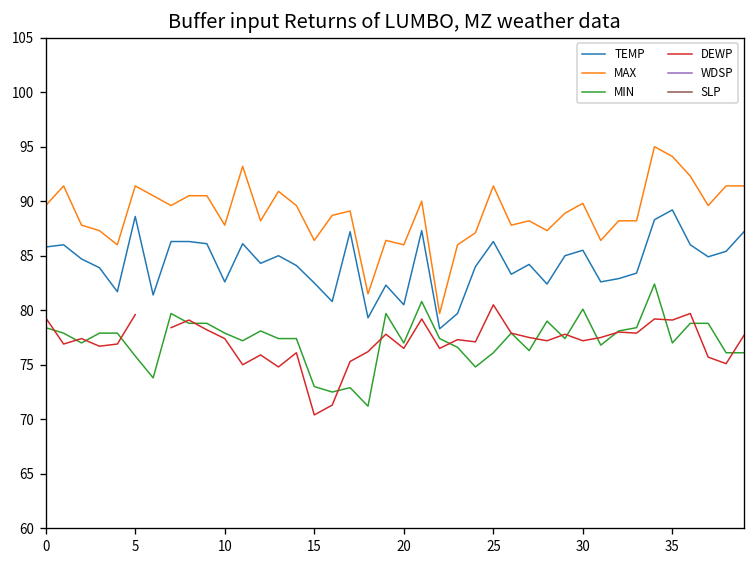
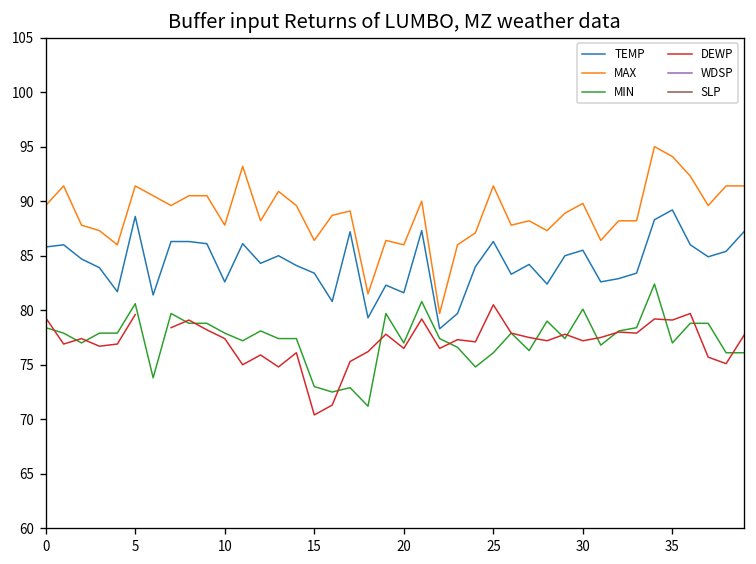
MIN, 5: 76 -> 81
TEMP, 15: 82.5 -> 83.4
TEMP, 20: 81 -> 82
